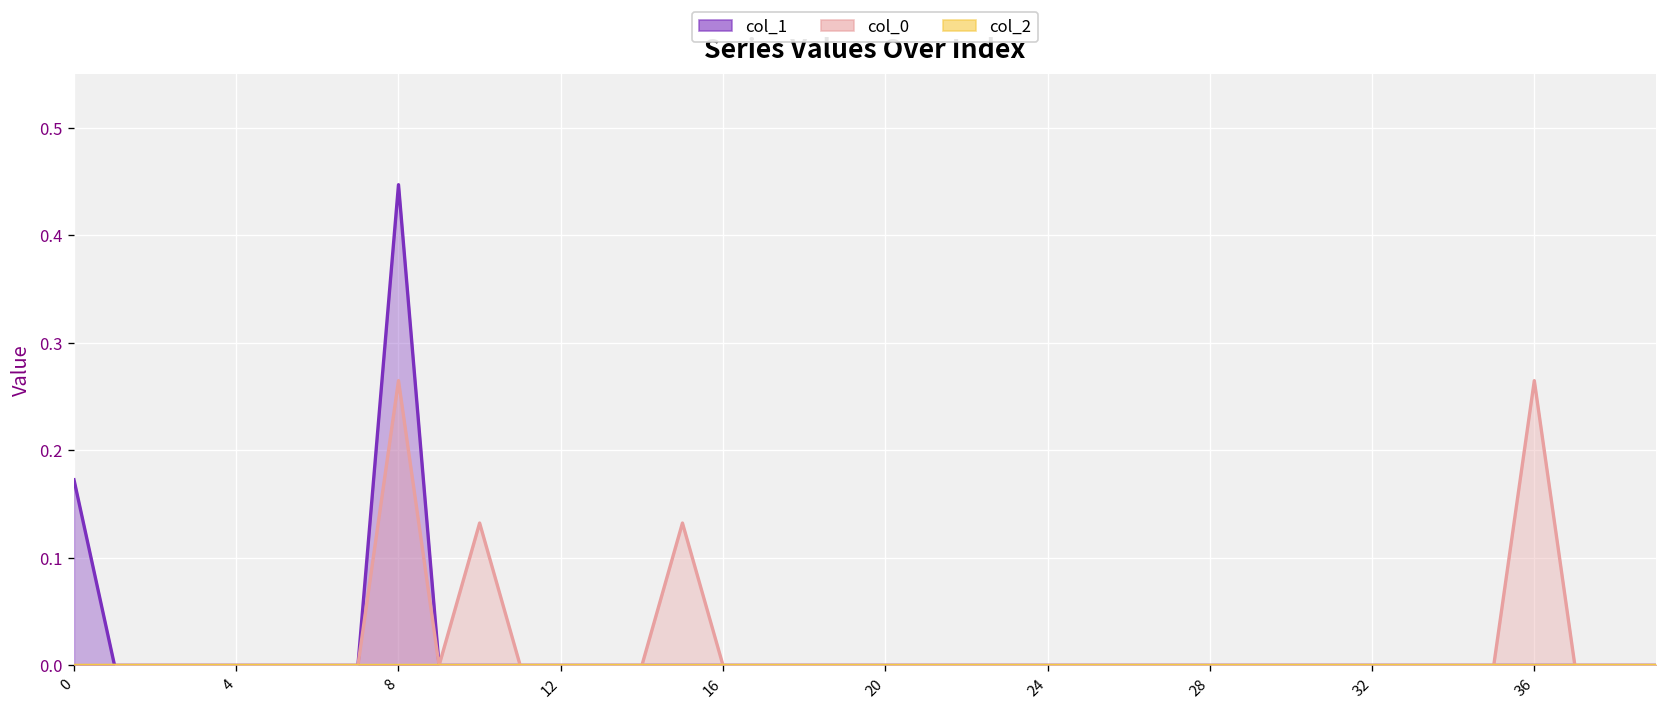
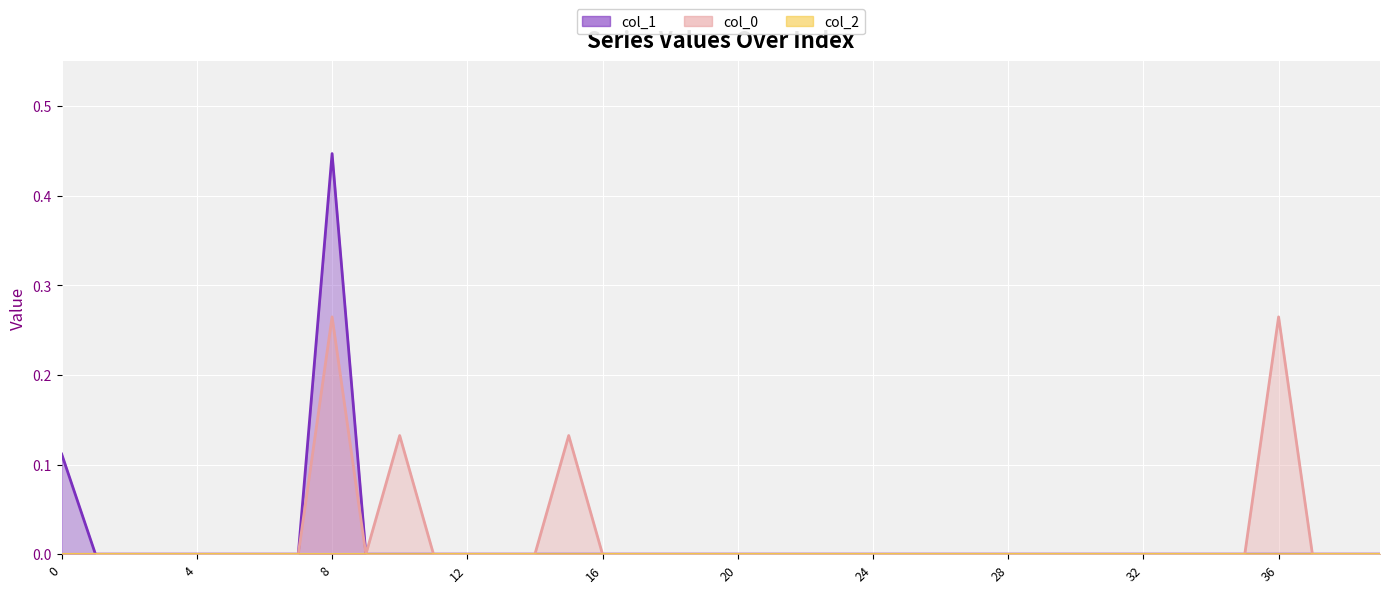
col_1, 0: 0.17 -> 0.11
